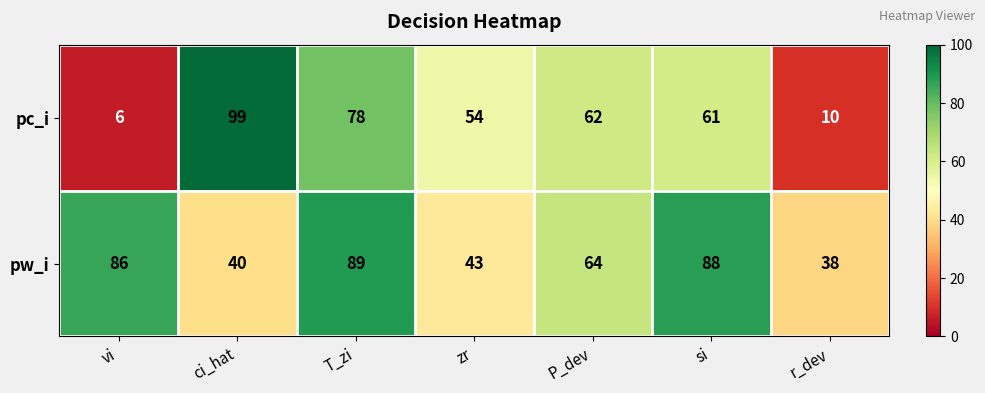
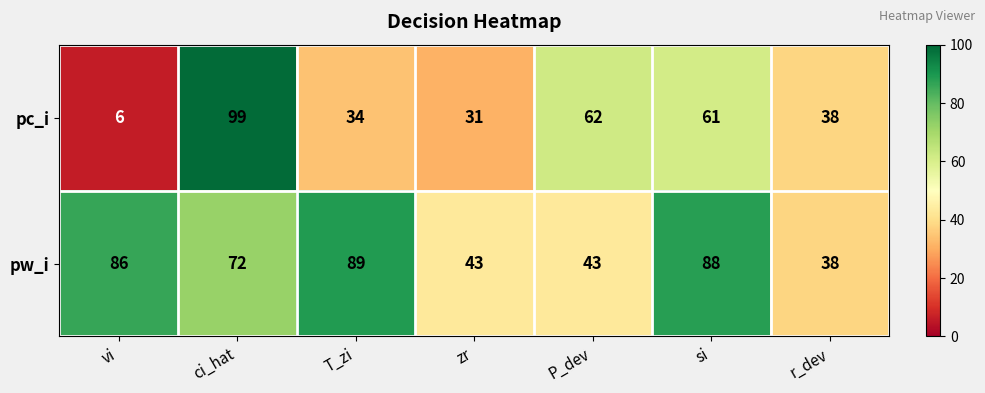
pc_i, T_zi: 78 -> 34
pc_i, zr: 54 -> 31
pc_i, r_dev: 10 -> 38
pw_i, ci_hat: 40 -> 72
pw_i, P_dev: 64 -> 43
